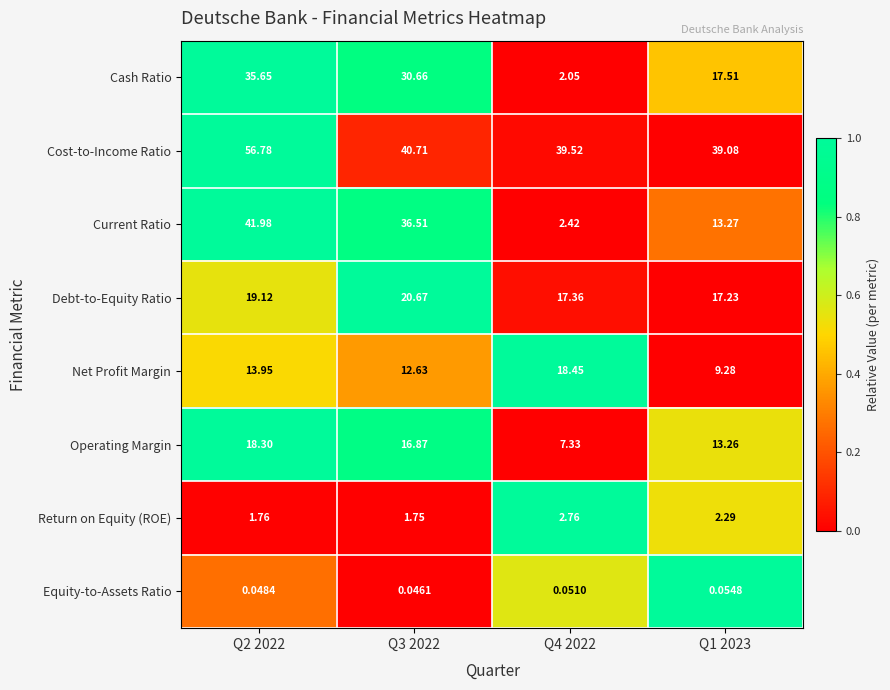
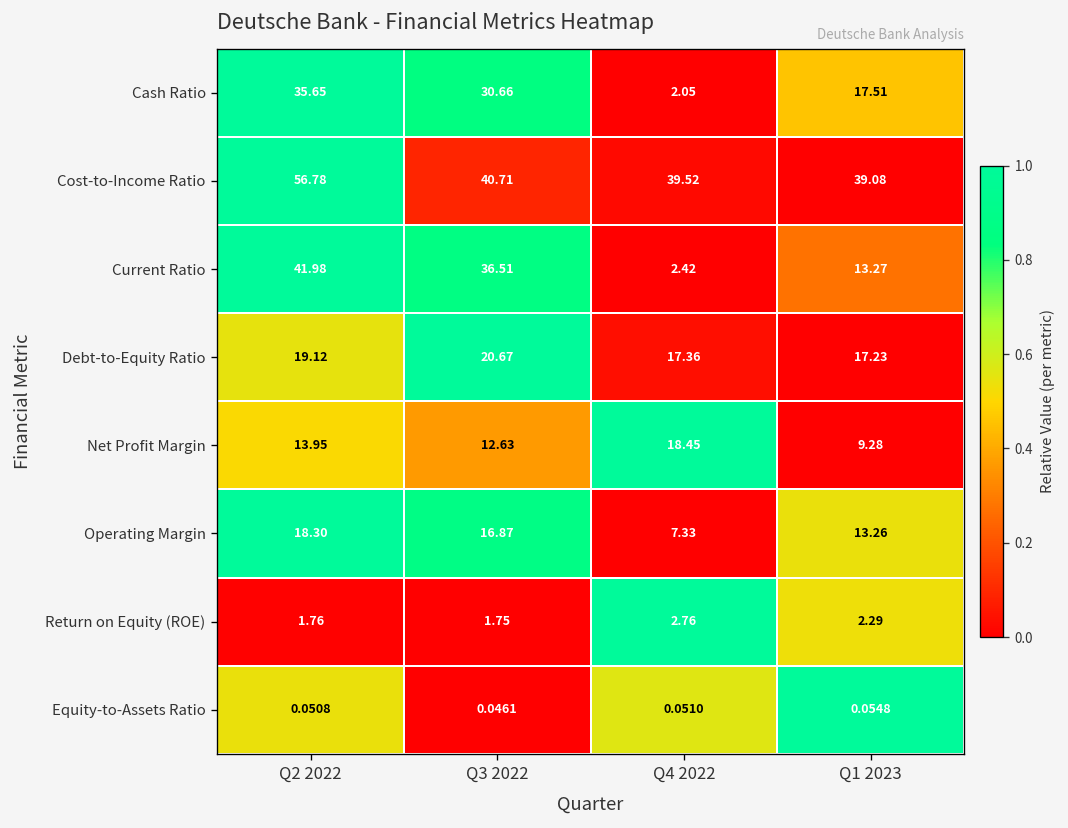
Equity-to-Assets Ratio, Q2 2022: 0.0484 -> 0.0508
